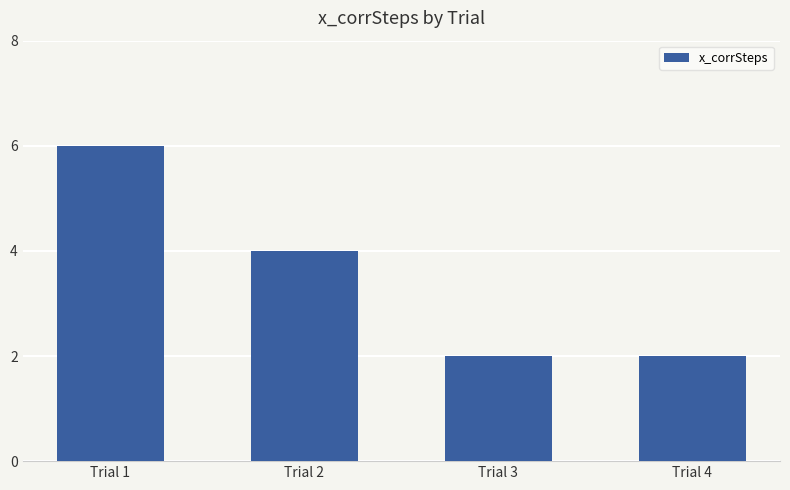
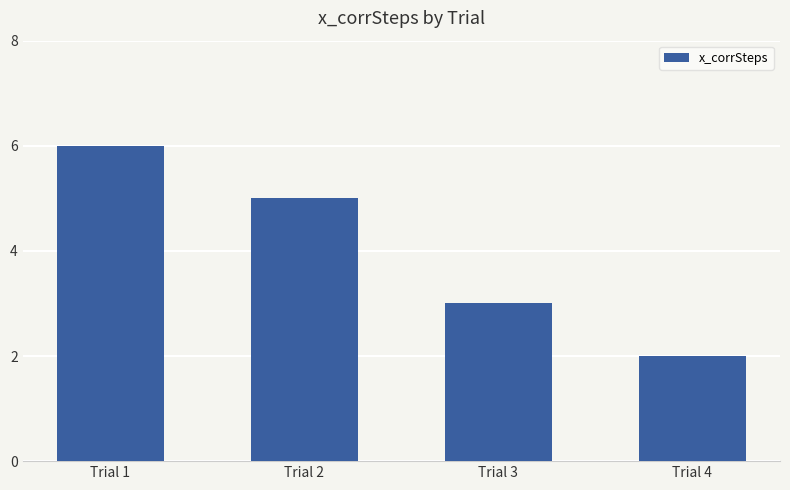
Trial 2: 4 -> 5
Trial 3: 2 -> 3
